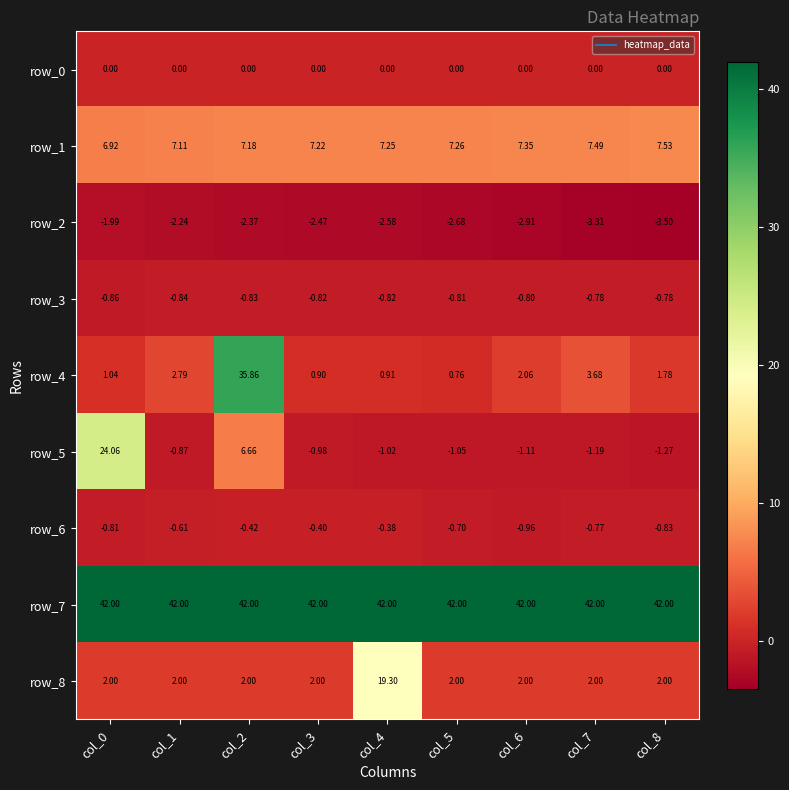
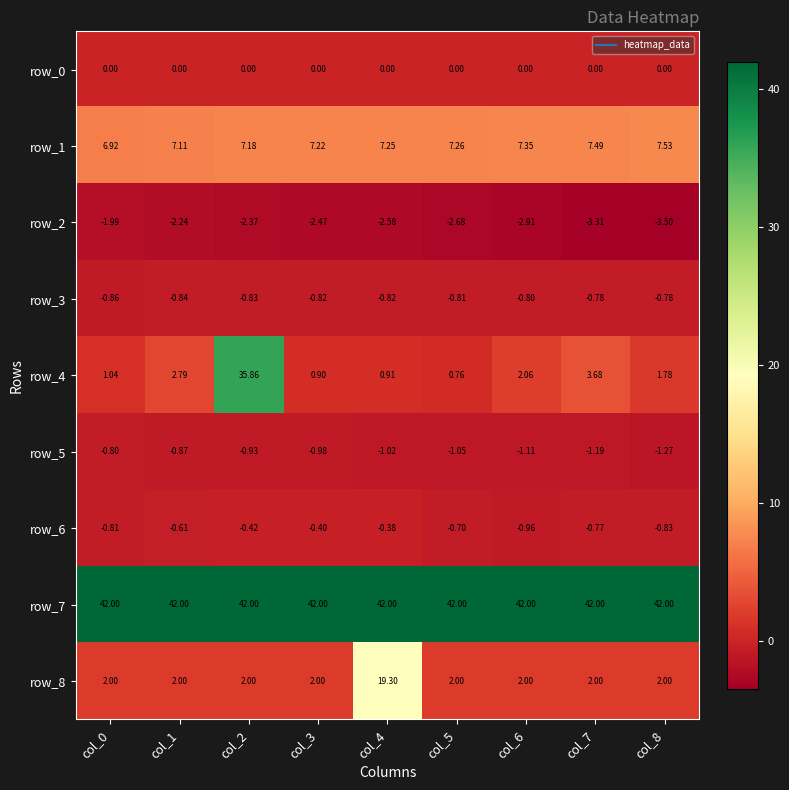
row_5, col_0: 24.06 -> -0.80
row_5, col_2: 6.66 -> -0.93
